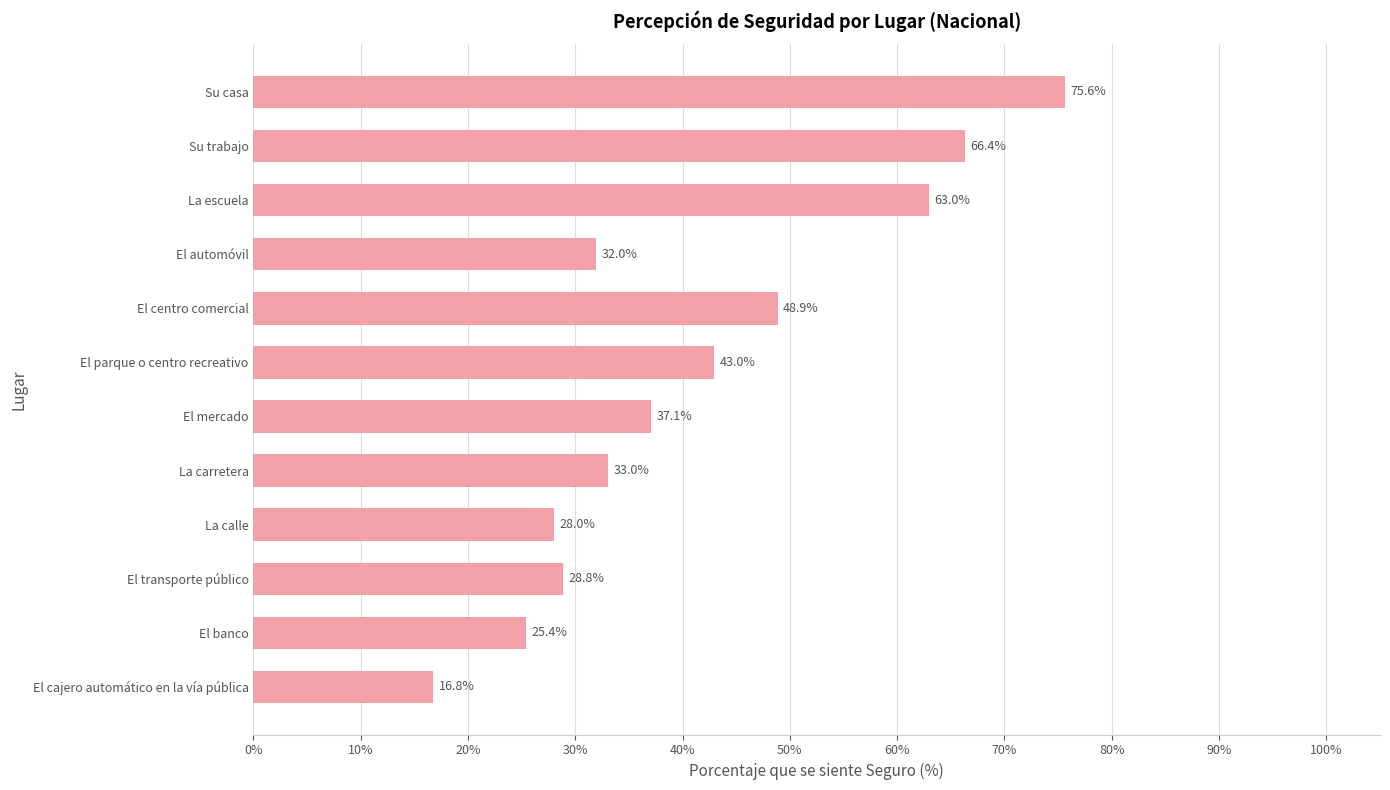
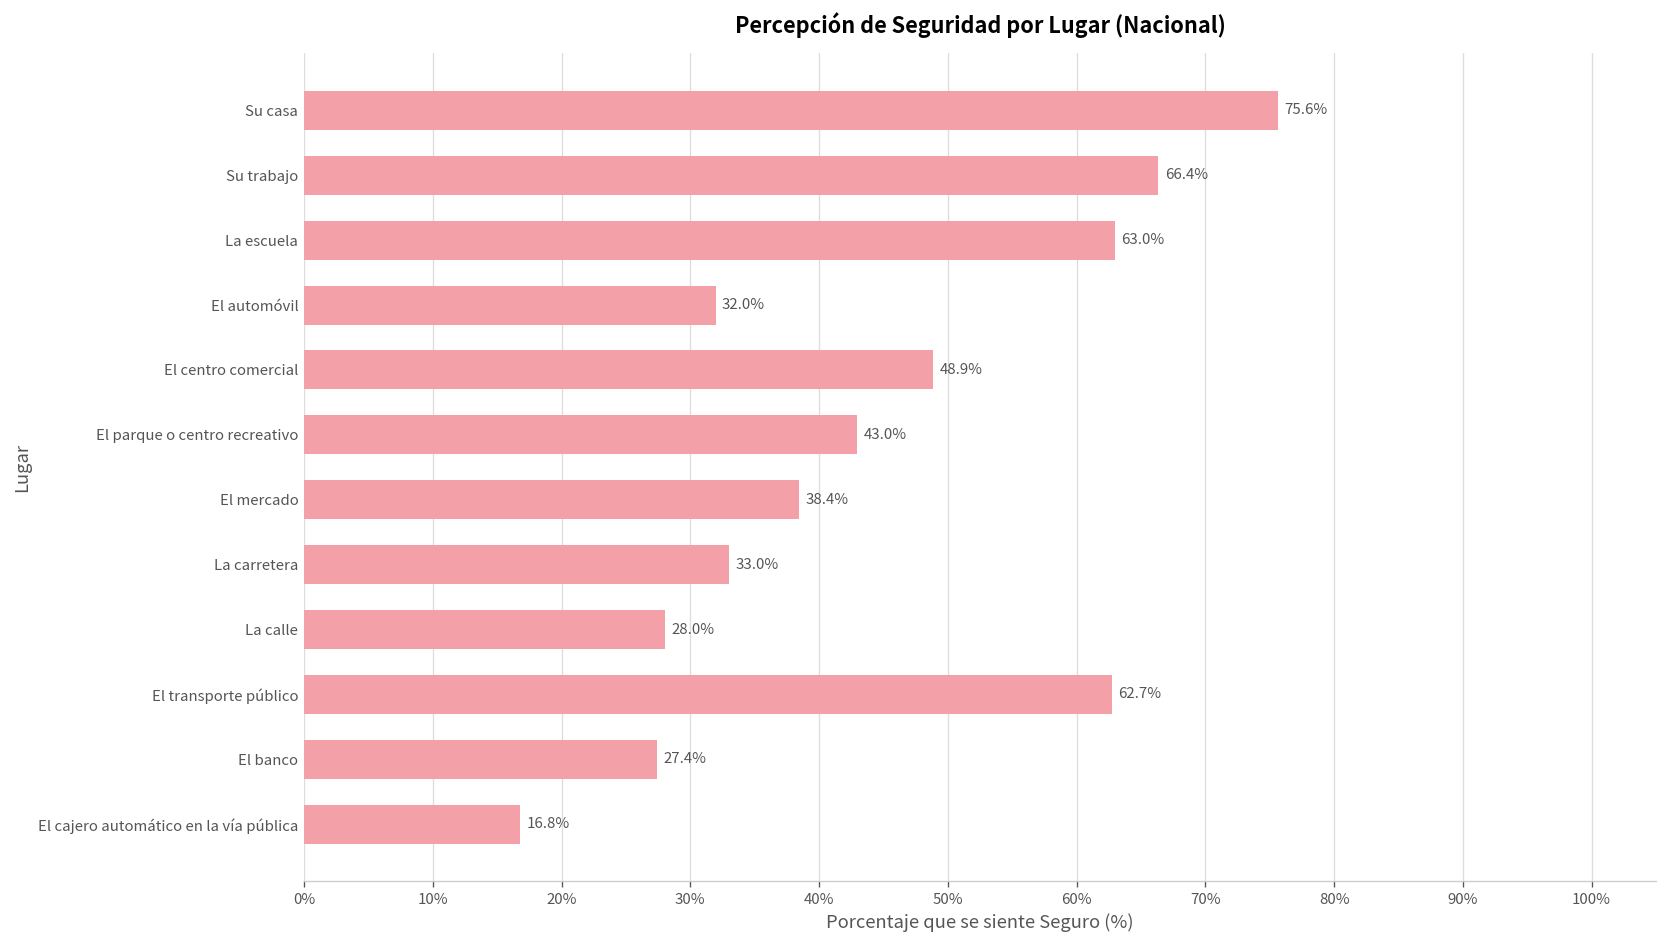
El mercado: 37.1% -> 38.4%
El transporte público: 28.8% -> 62.7%
El banco: 25.4% -> 27.4%
